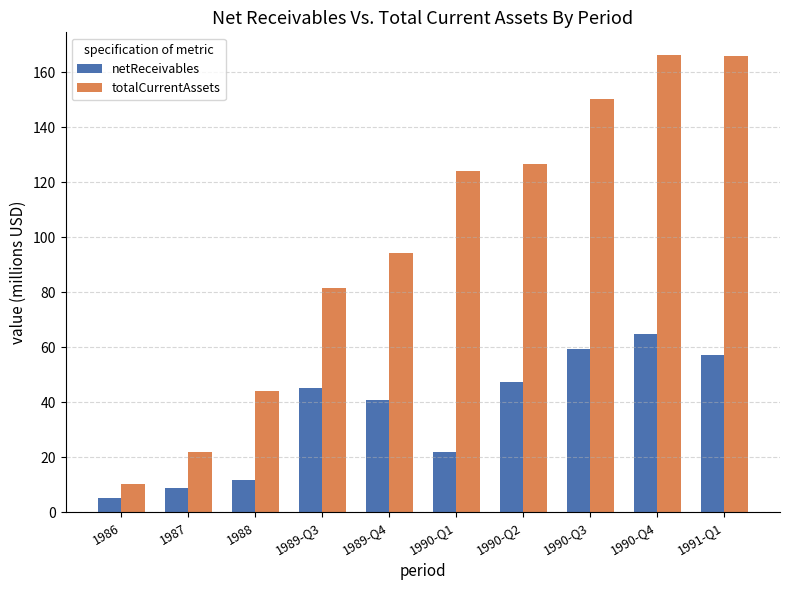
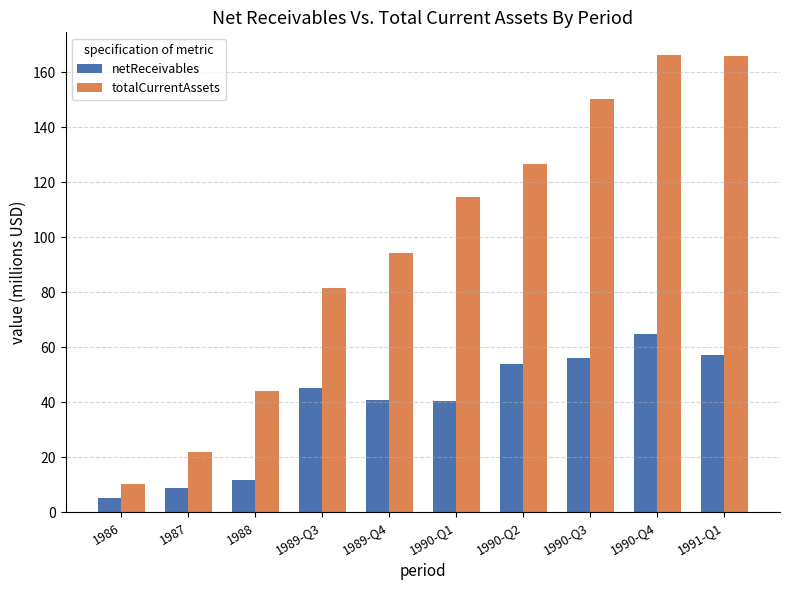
netReceivables, 1990-Q1: 22 -> 41
totalCurrentAssets, 1990-Q1: 124 -> 115
netReceivables, 1990-Q2: 47 -> 54
netReceivables, 1990-Q3: 59 -> 56
